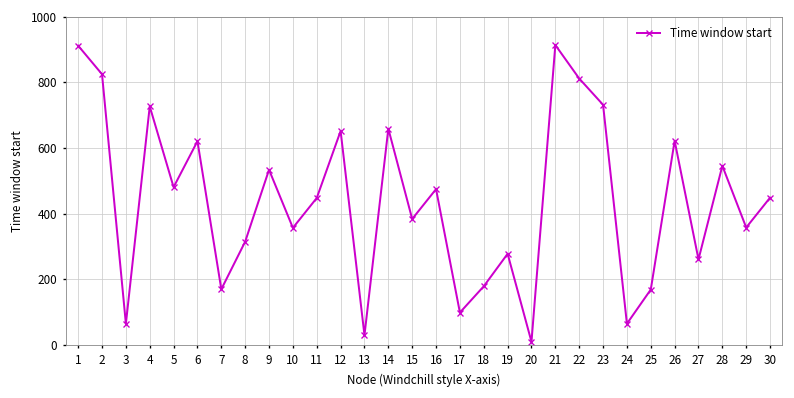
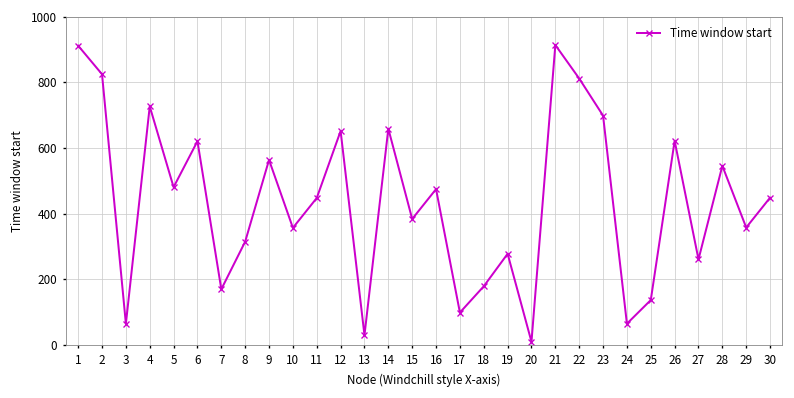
9: 530 -> 560
23: 730 -> 700
25: 170 -> 140
